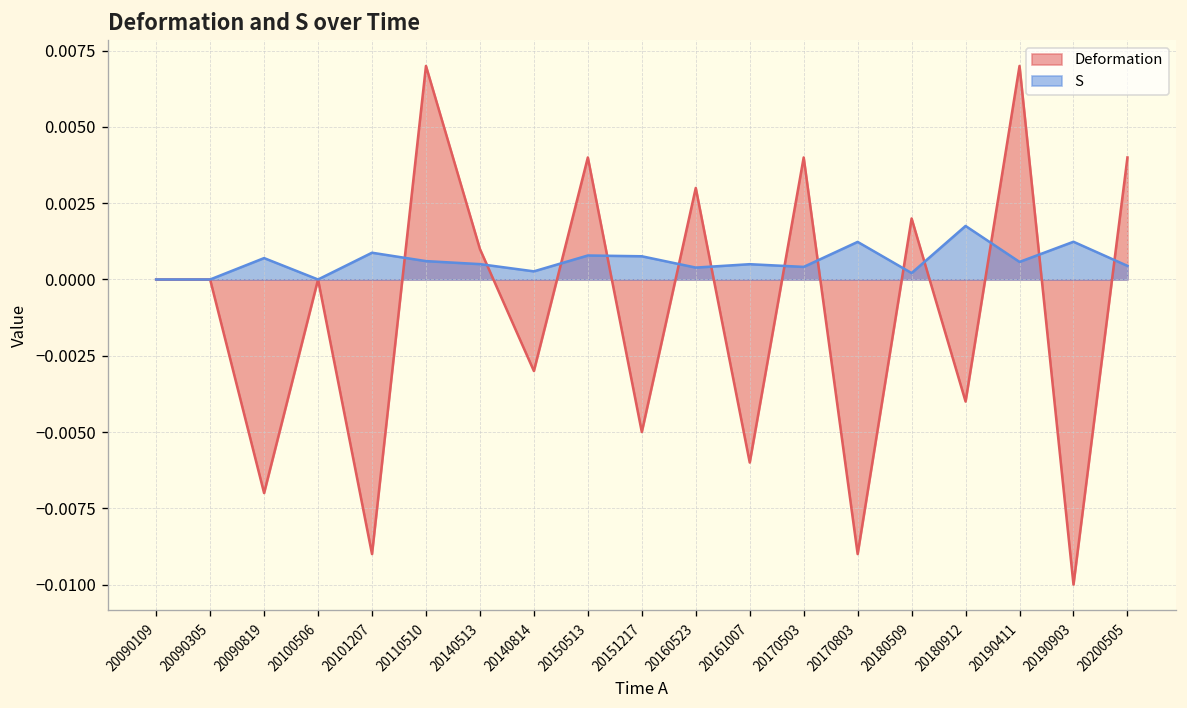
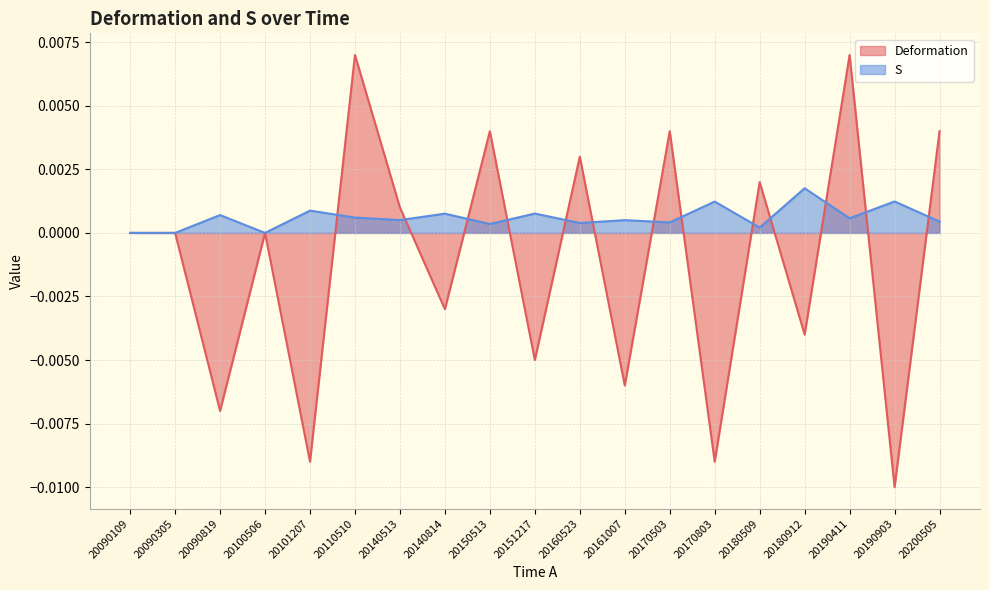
S, 20140814: 0.0003 -> 0.0008
S, 20150513: 0.0008 -> 0.0003
